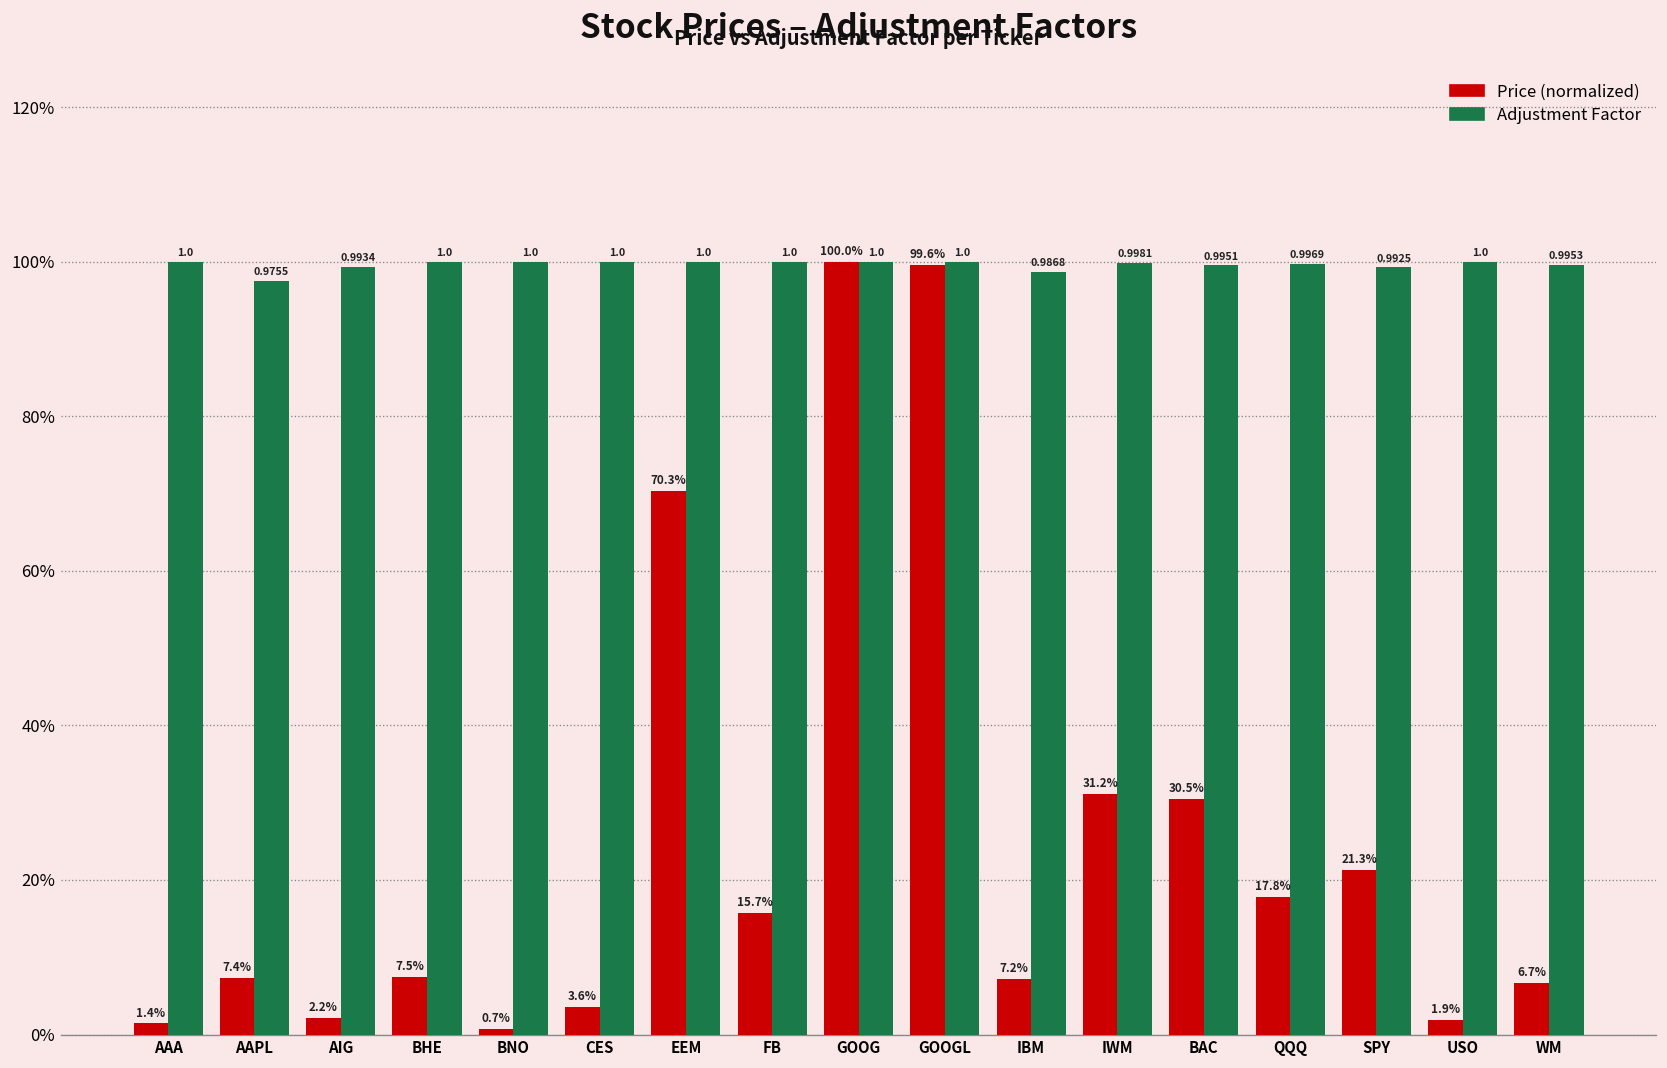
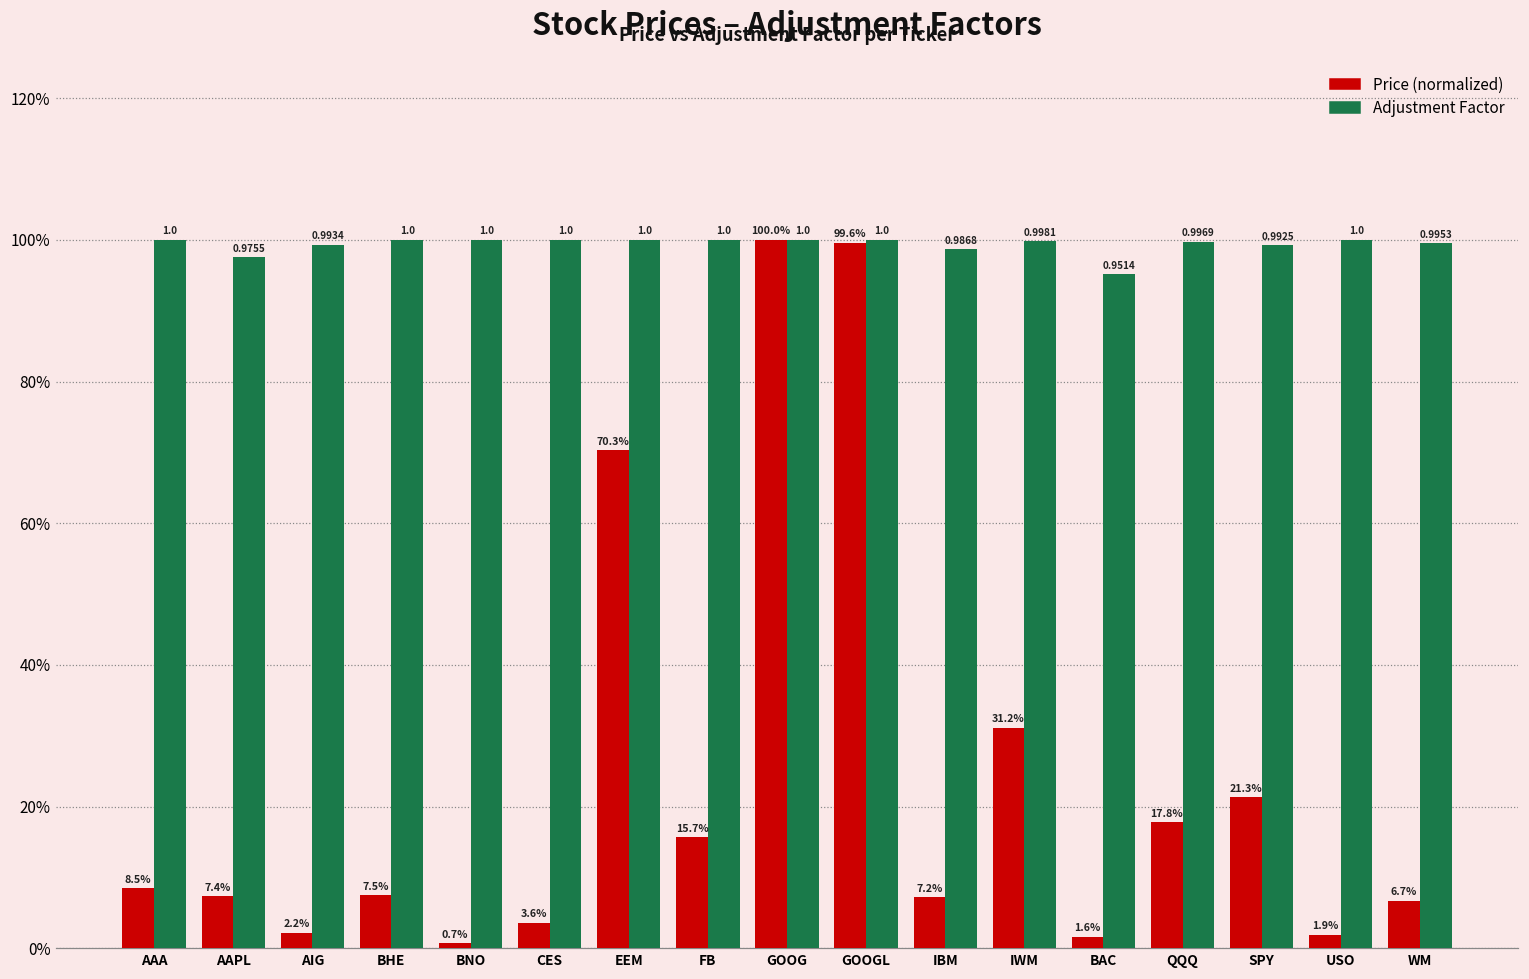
Price (normalized), AAA: 1.4% -> 8.5%
Price (normalized), BAC: 30.5% -> 1.6%
Adjustment Factor, BAC: 0.9951 -> 0.9514
